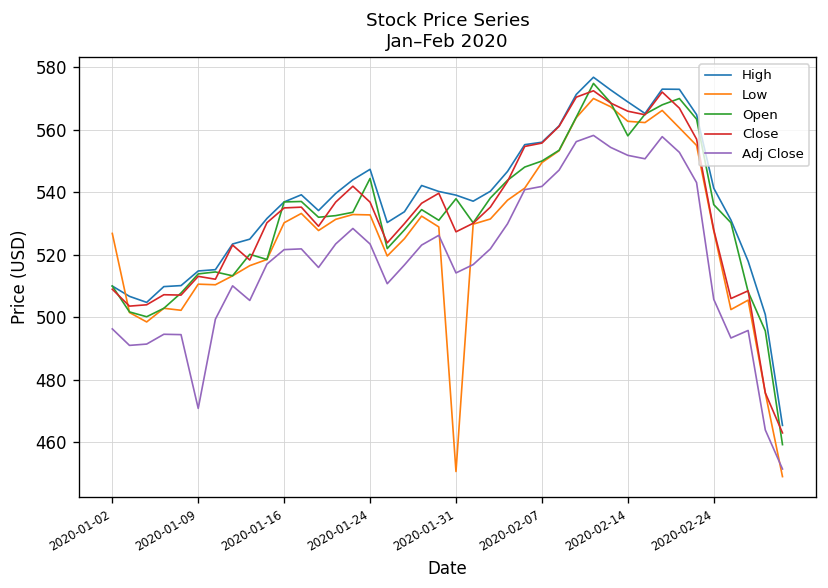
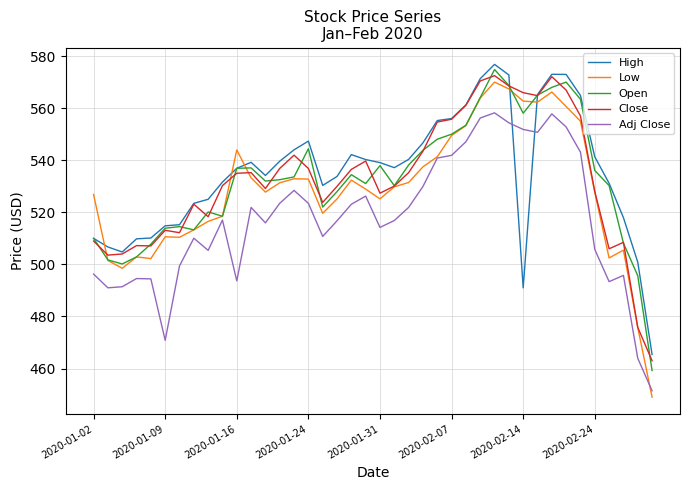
Low, 2020-01-16: 530 -> 544
Adj Close, 2020-01-16: 522 -> 494
Low, 2020-01-31: 451 -> 525
High, 2020-02-14: 569 -> 491
